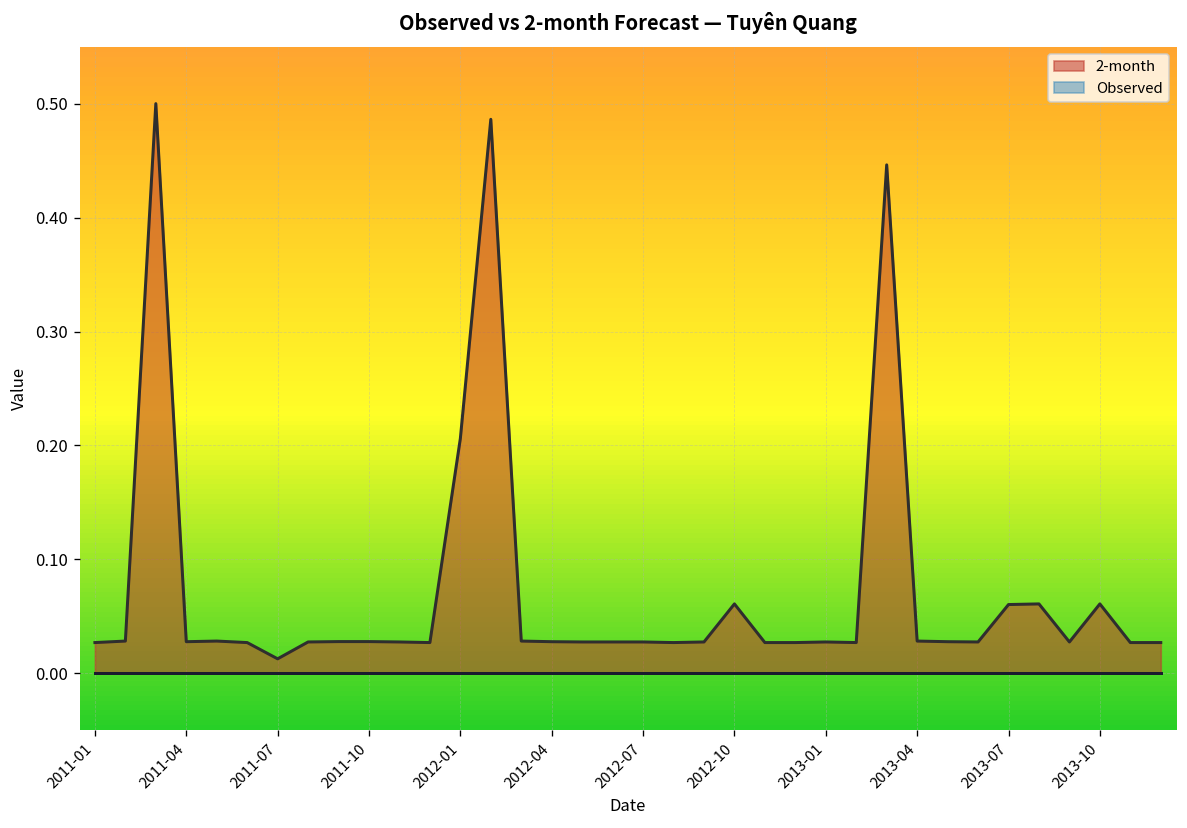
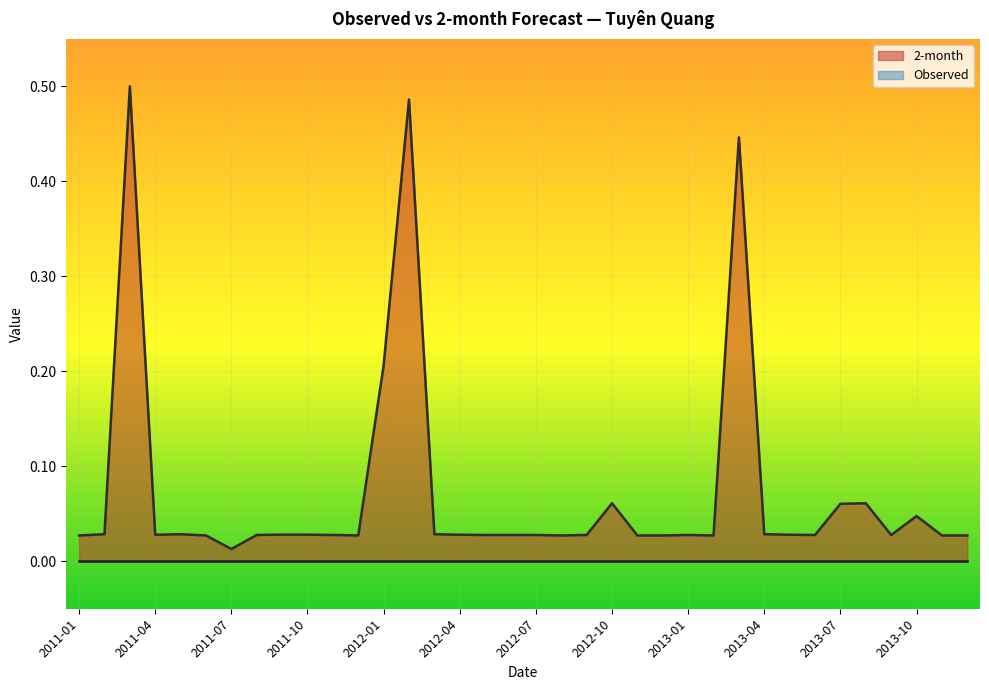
2-month, 2013-10: 0.06 -> 0.05
